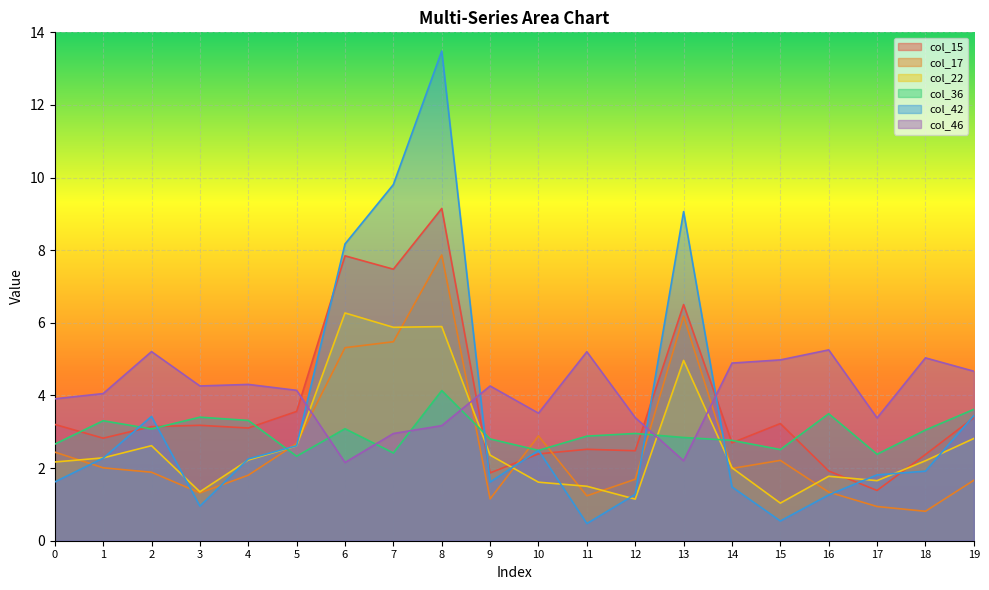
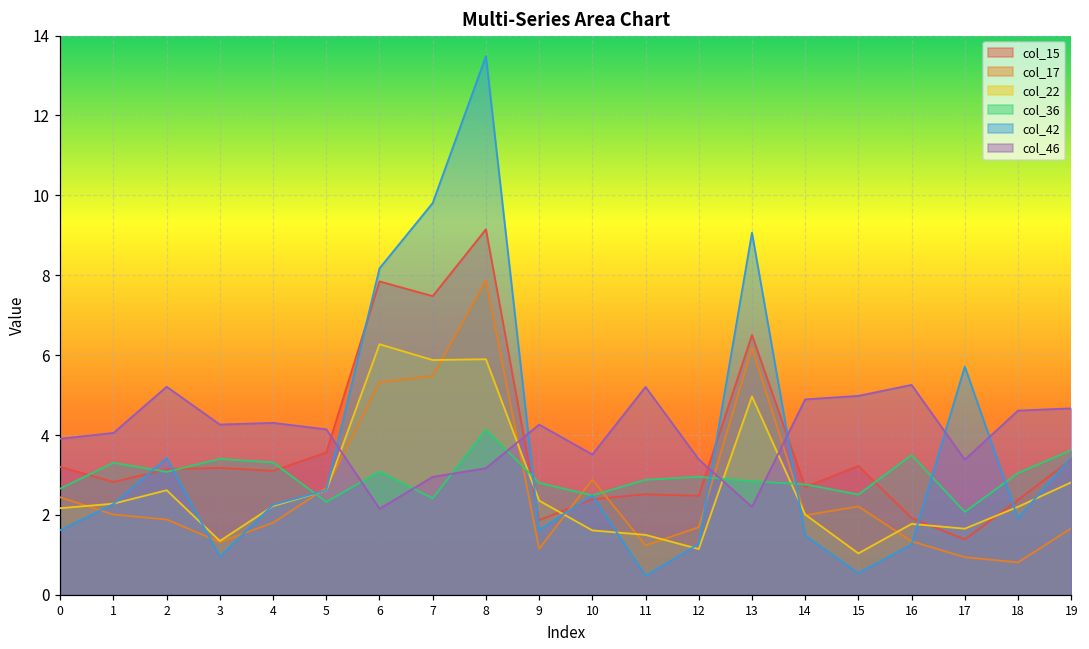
col_36, 17: 2.4 -> 2.1
col_42, 17: 1.8 -> 5.7
col_46, 18: 5.0 -> 4.6
